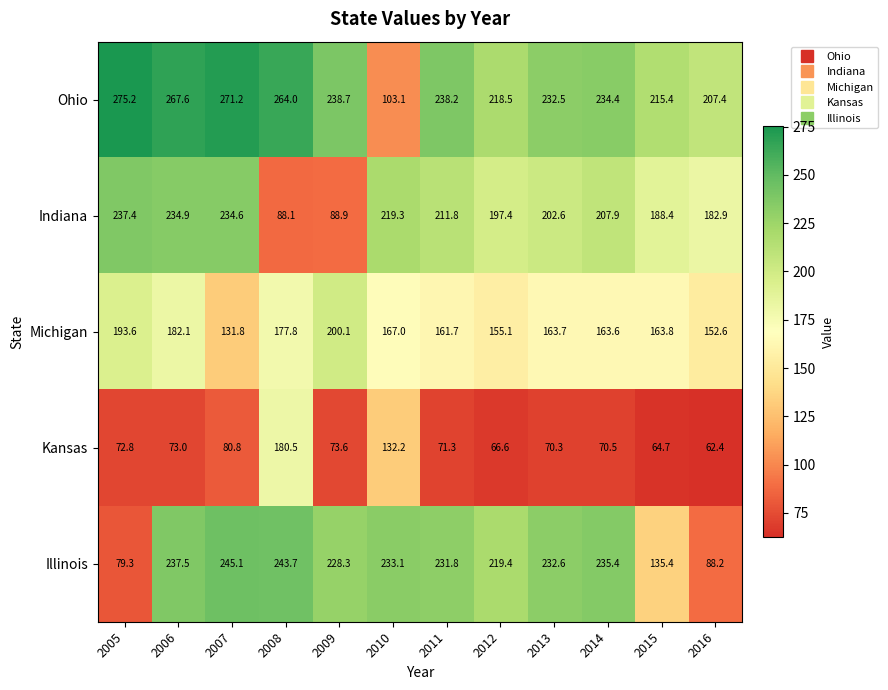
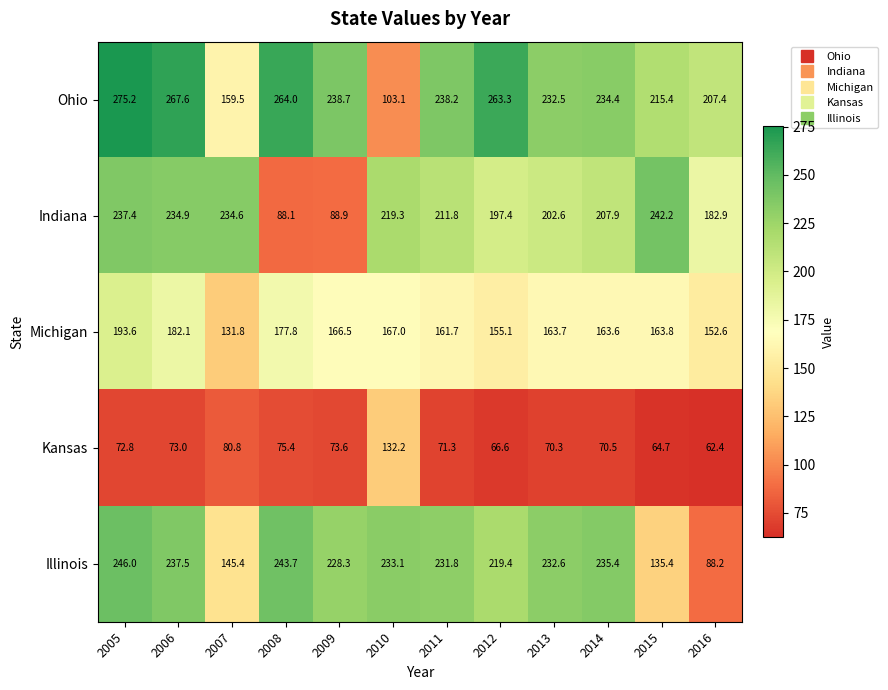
Ohio, 2007: 271.2 -> 159.5
Ohio, 2012: 218.5 -> 263.3
Indiana, 2015: 188.4 -> 242.2
Michigan, 2009: 200.1 -> 166.5
Kansas, 2008: 180.5 -> 75.4
Illinois, 2005: 79.3 -> 246.0
Illinois, 2007: 245.1 -> 145.4
